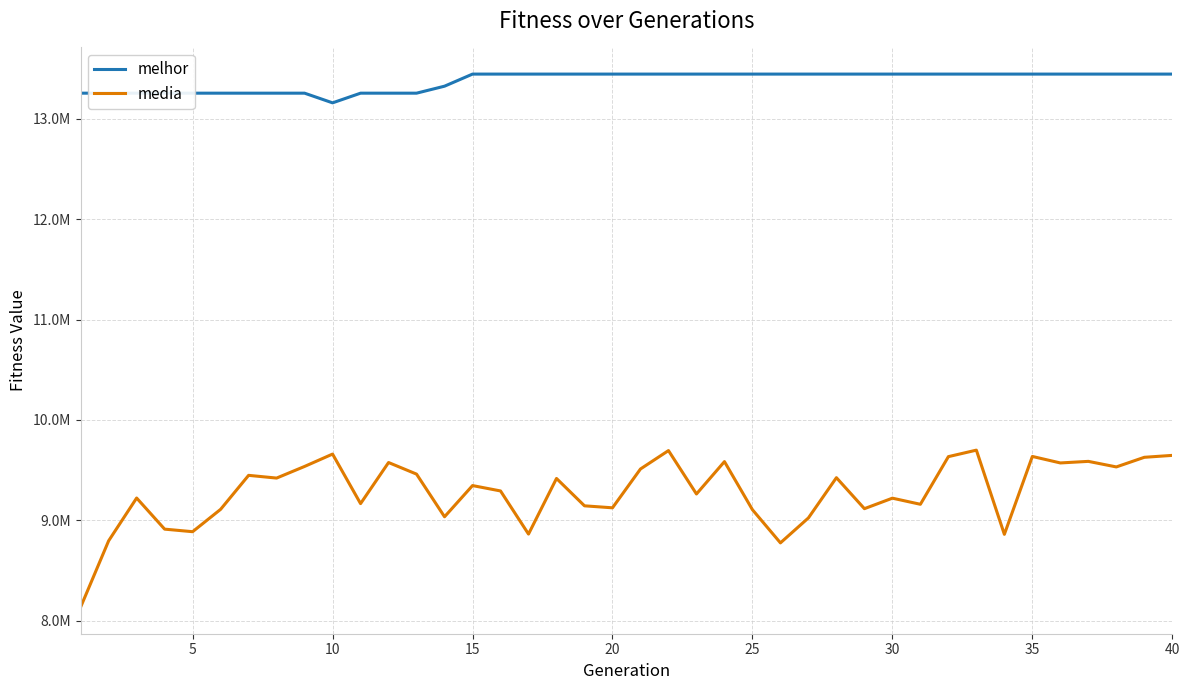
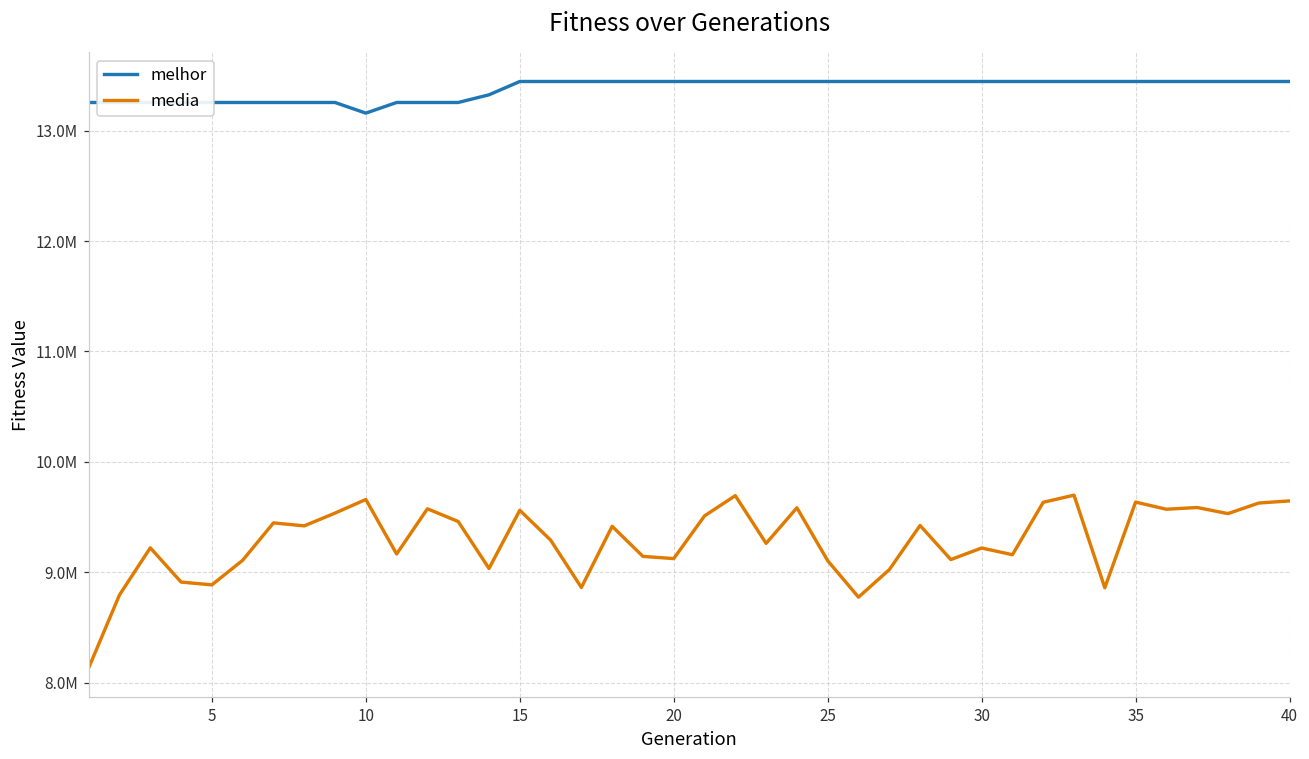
media, 15: 9350000 -> 9560000
